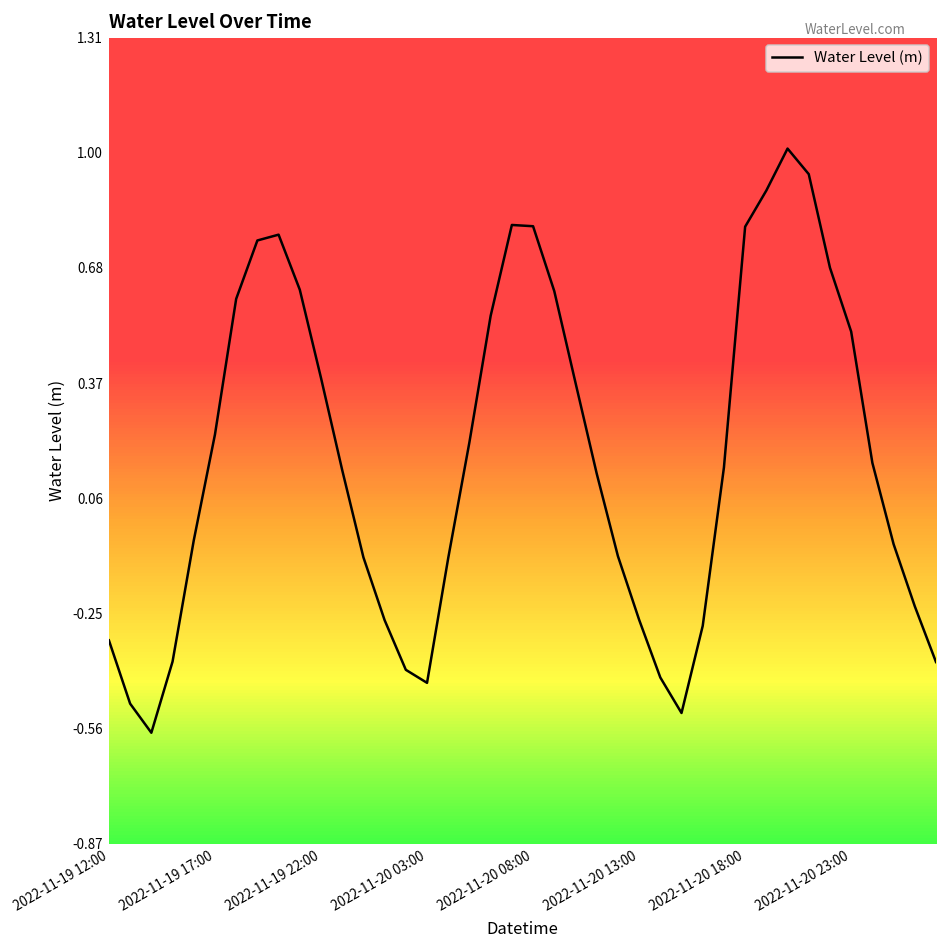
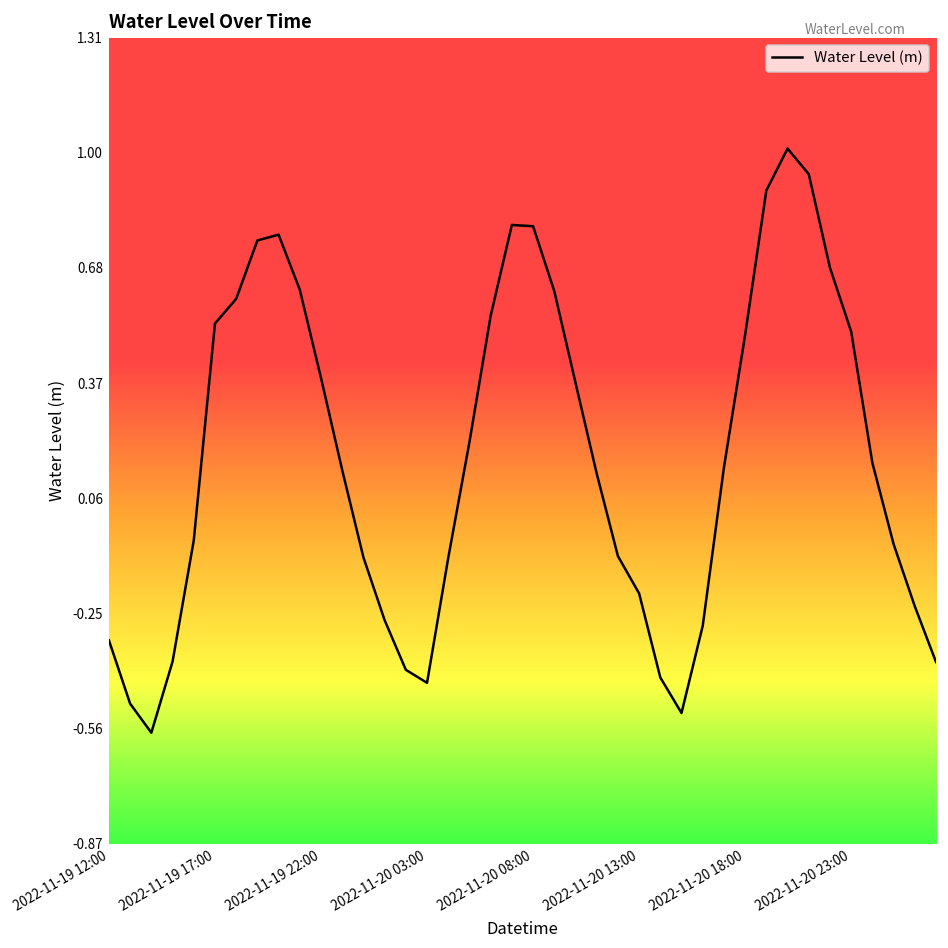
2022-11-19 17:00: 0.23 -> 0.53
2022-11-20 13:00: -0.27 -> -0.20
2022-11-20 18:00: 0.80 -> 0.50
